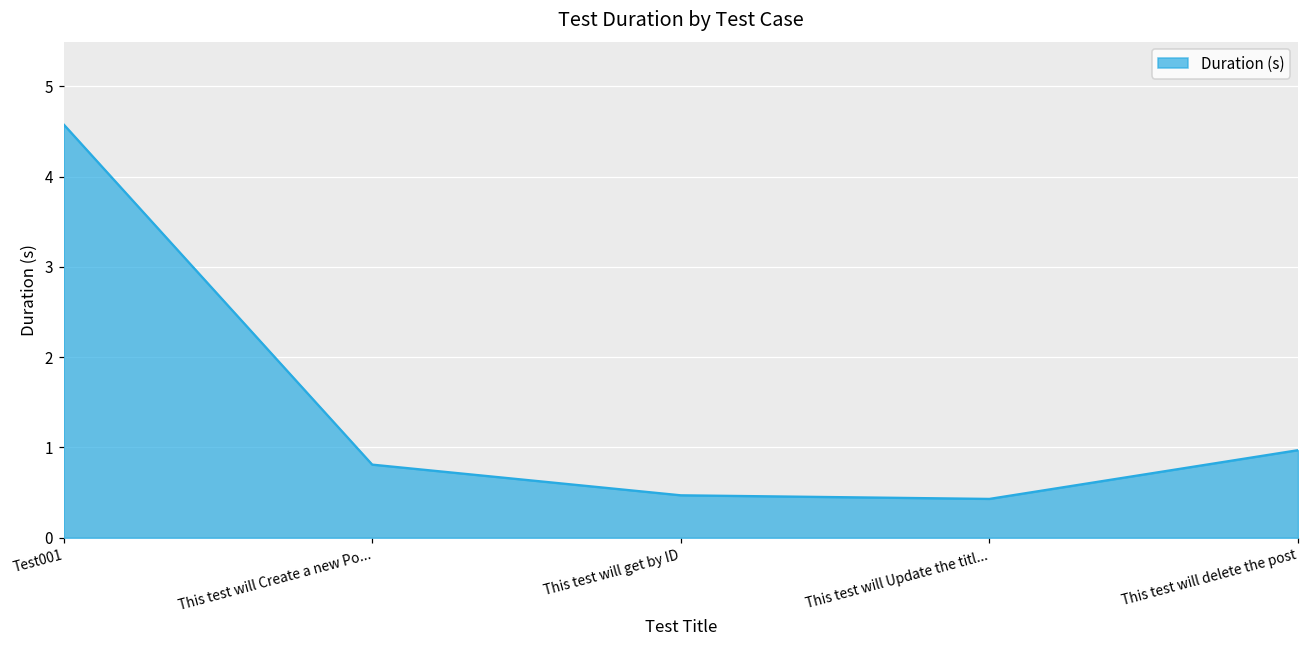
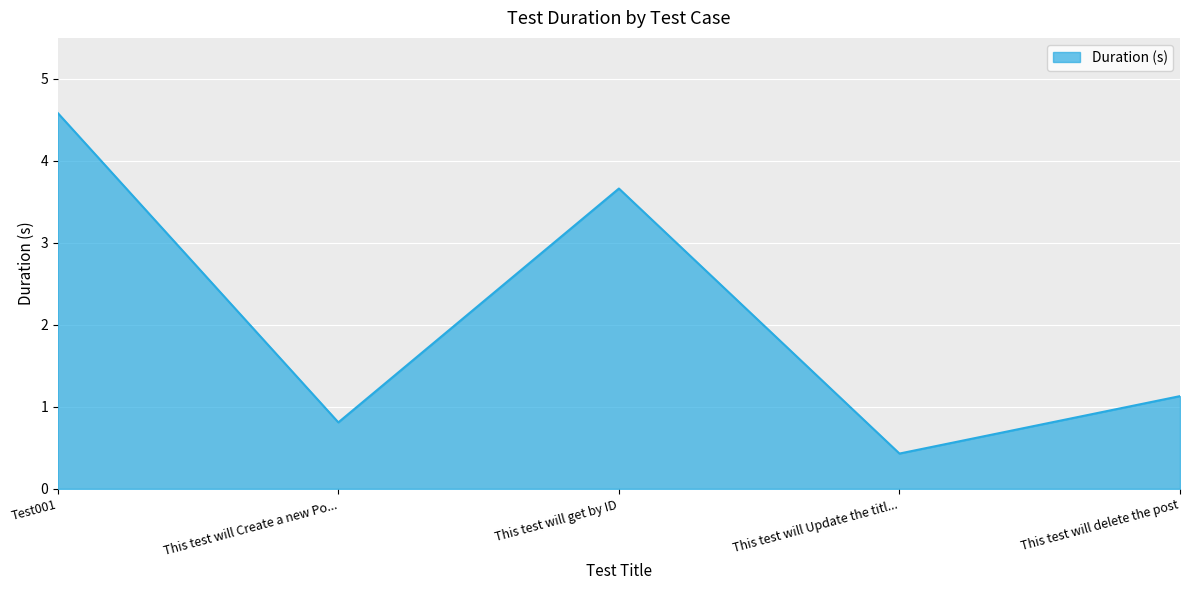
This test will get by ID: 0.5 -> 3.7
This test will delete the post: 1.0 -> 1.1
